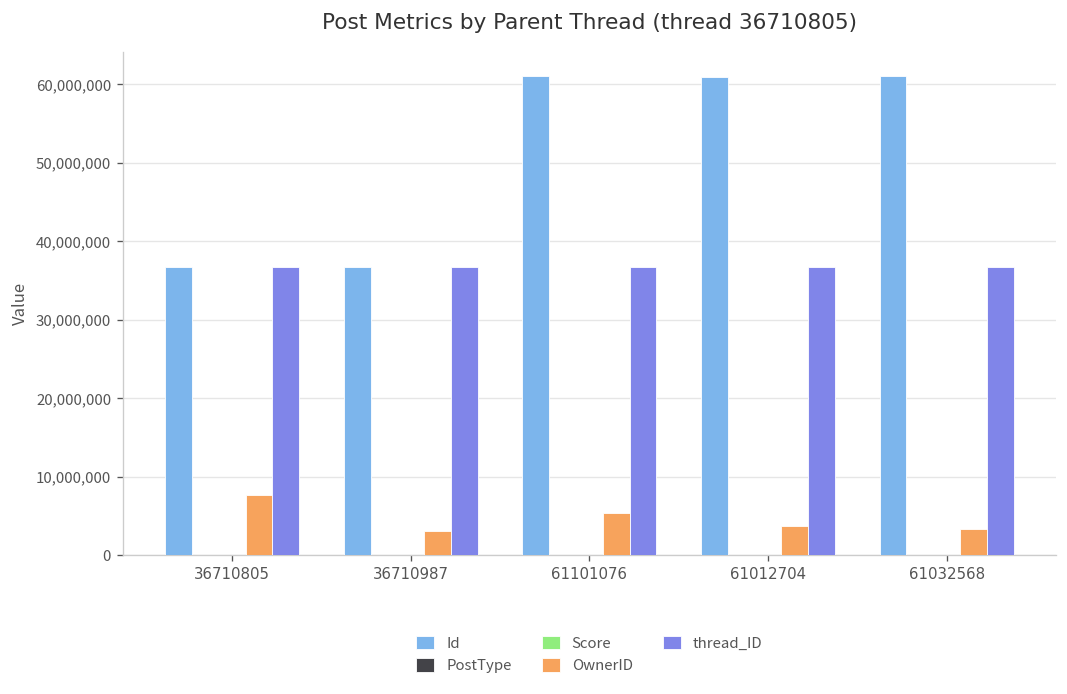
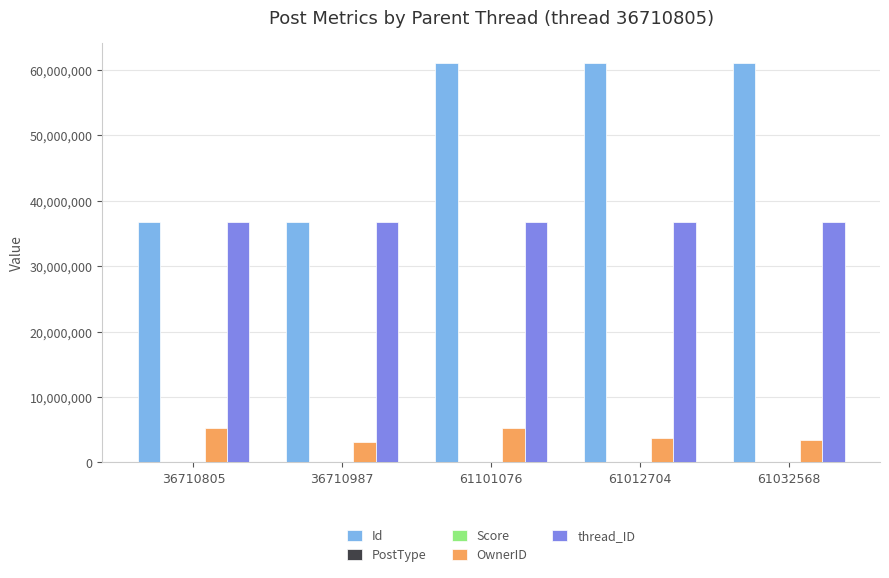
OwnerID, 36710805: 8,000,000 -> 5,000,000
